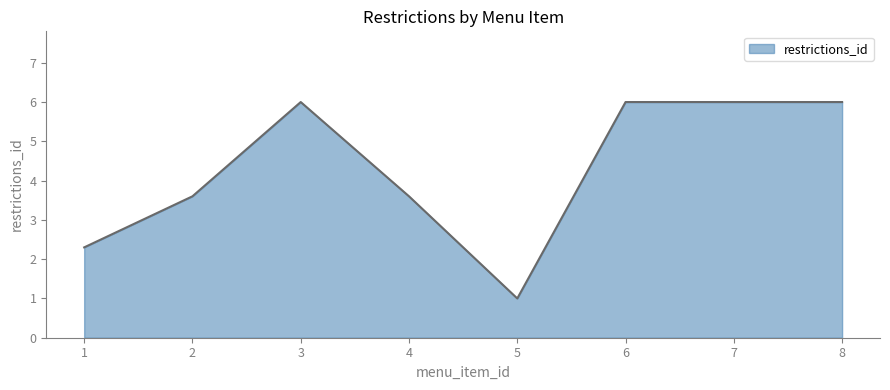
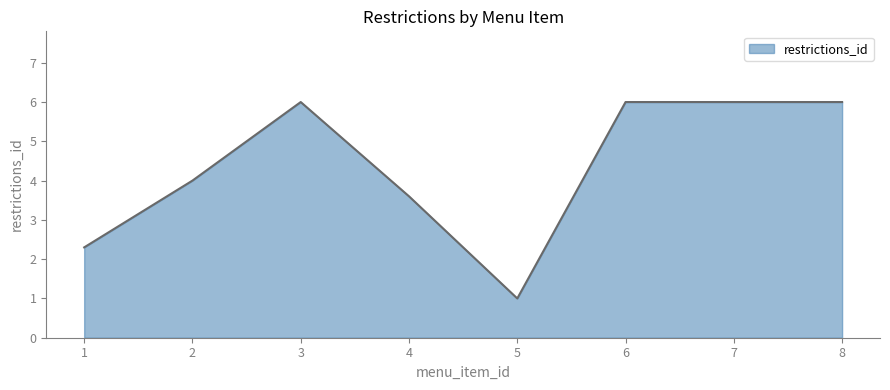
2: 3.6 -> 4.0
